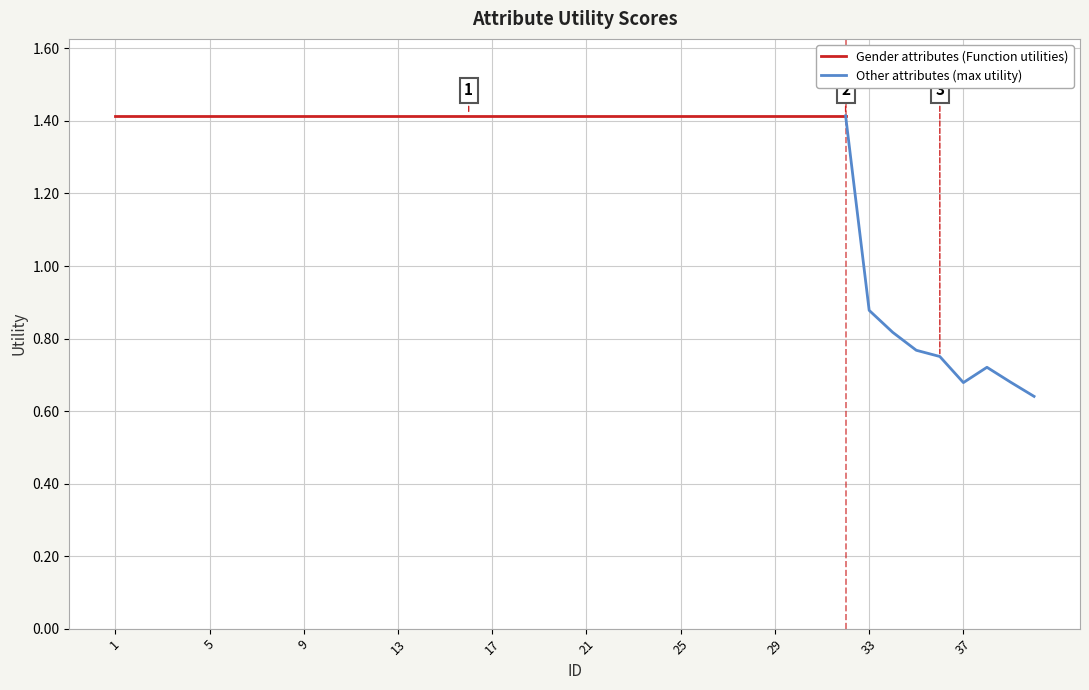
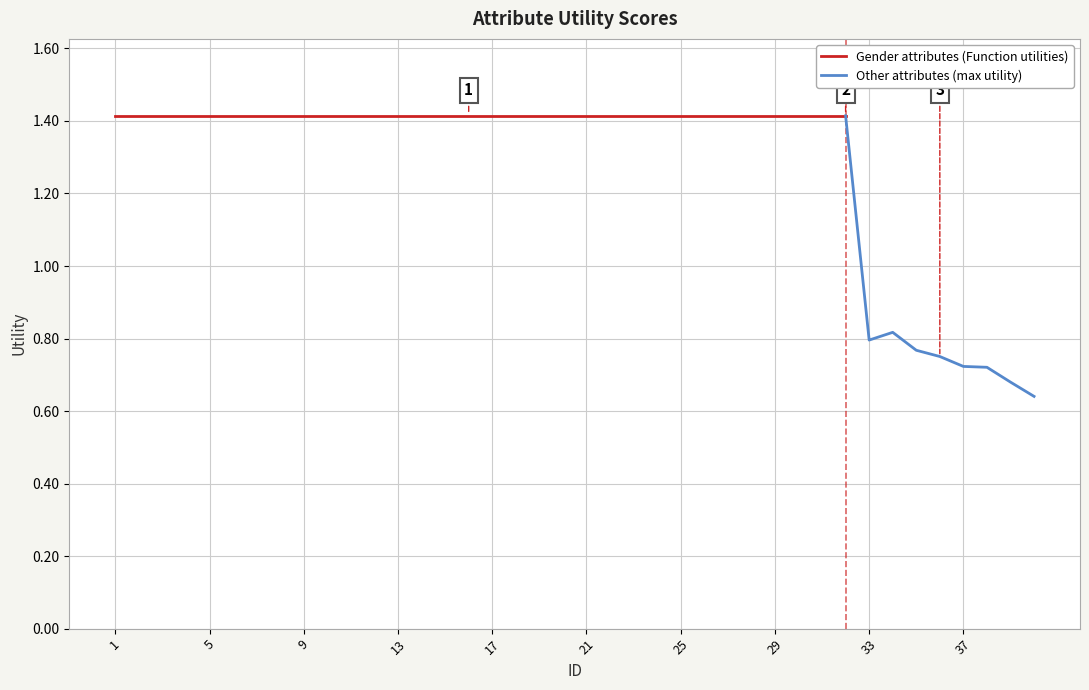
Other attributes (max utility), 33: 0.88 -> 0.80
Other attributes (max utility), 37: 0.68 -> 0.72
